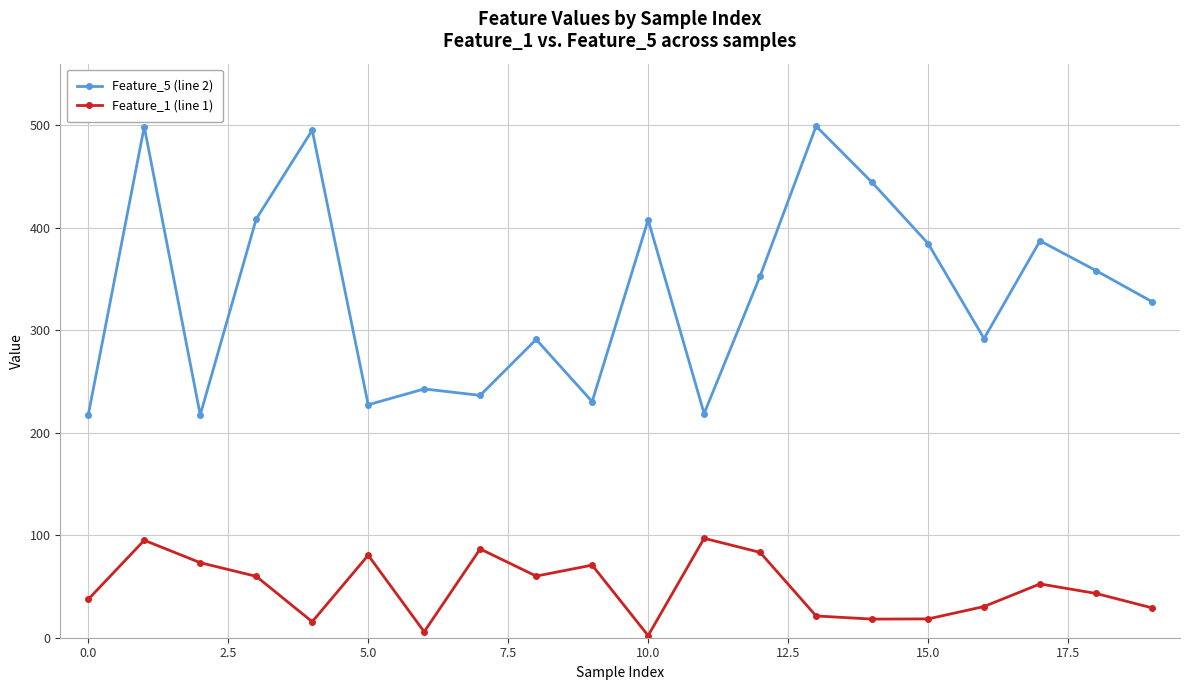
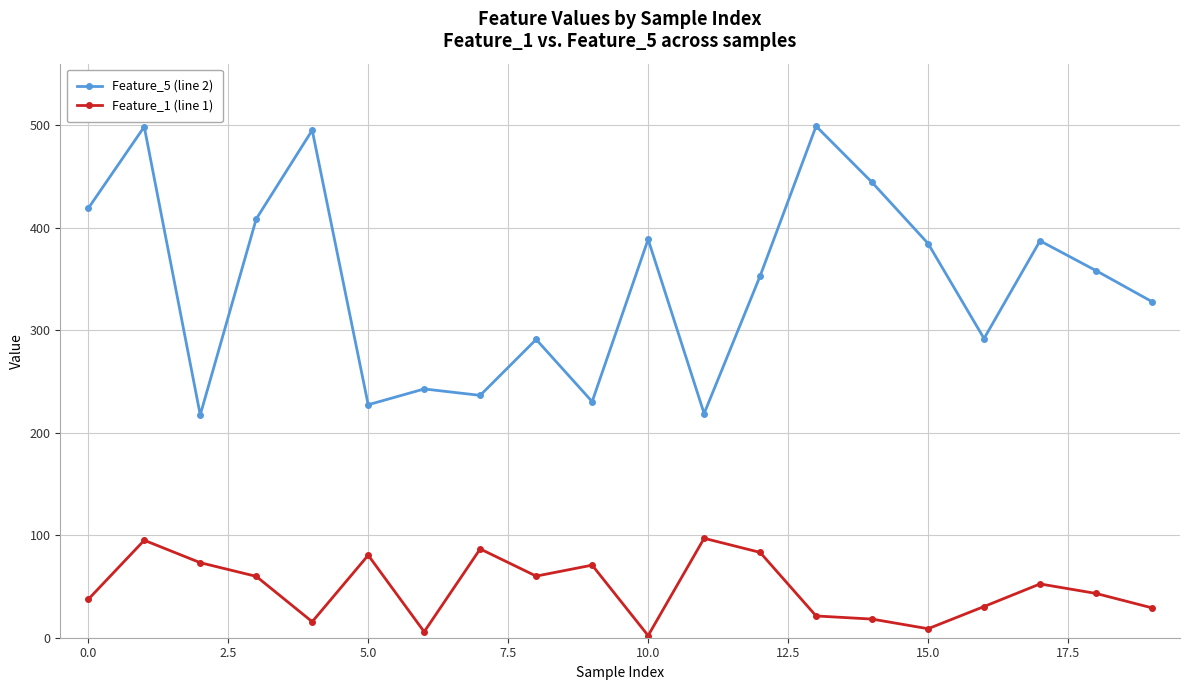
Feature_5 (line 2), 0.0: 217 -> 419
Feature_5 (line 2), 10.0: 408 -> 389
Feature_1 (line 1), 15.0: 18 -> 9
